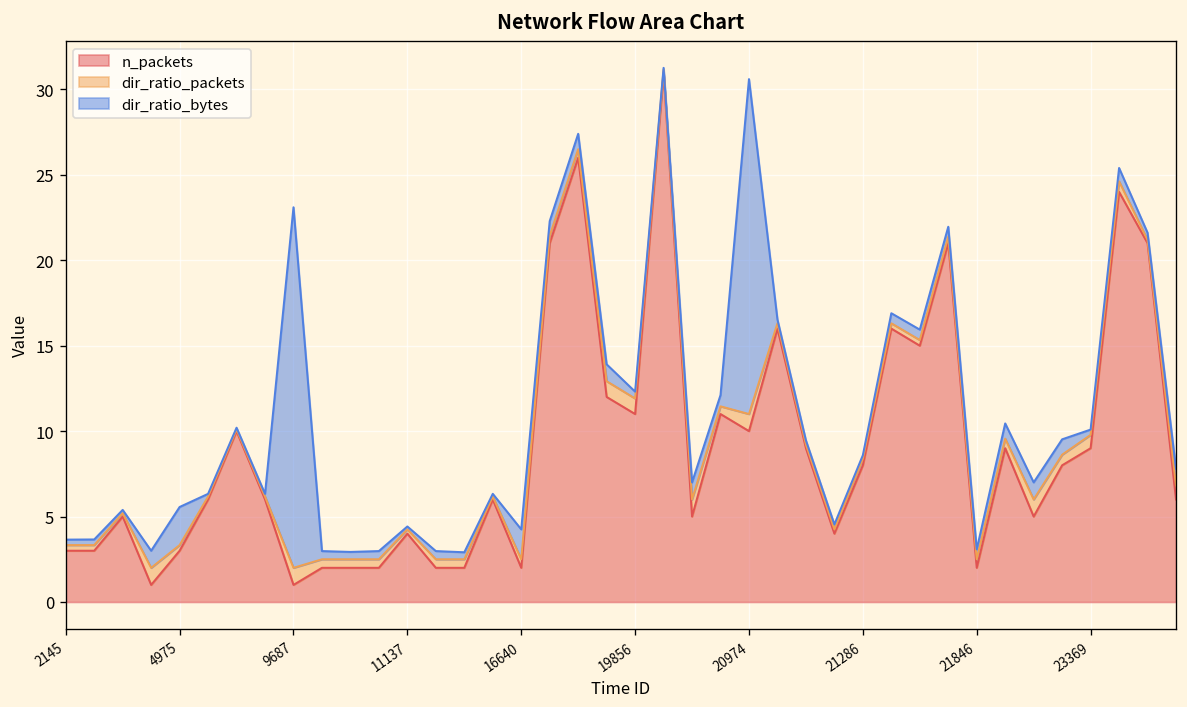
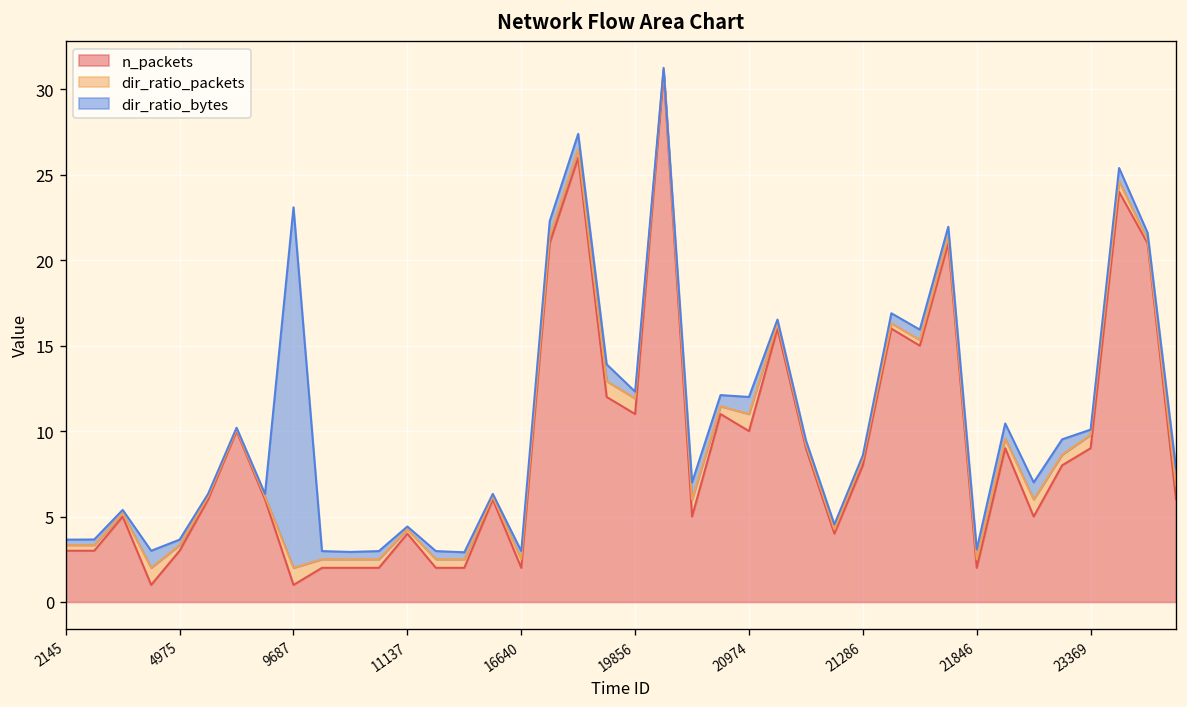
dir_ratio_bytes, 4975: 2.2 -> 0.3
dir_ratio_bytes, 16640: 1.8 -> 0.5
dir_ratio_bytes, 20974: 19.6 -> 1.0
